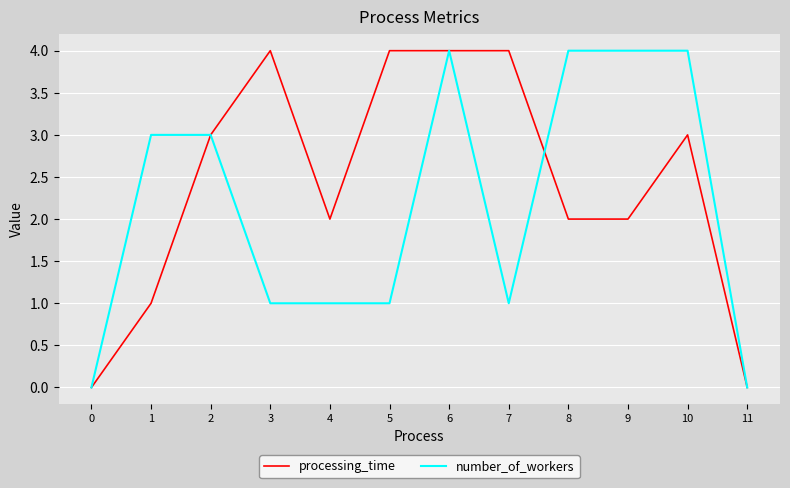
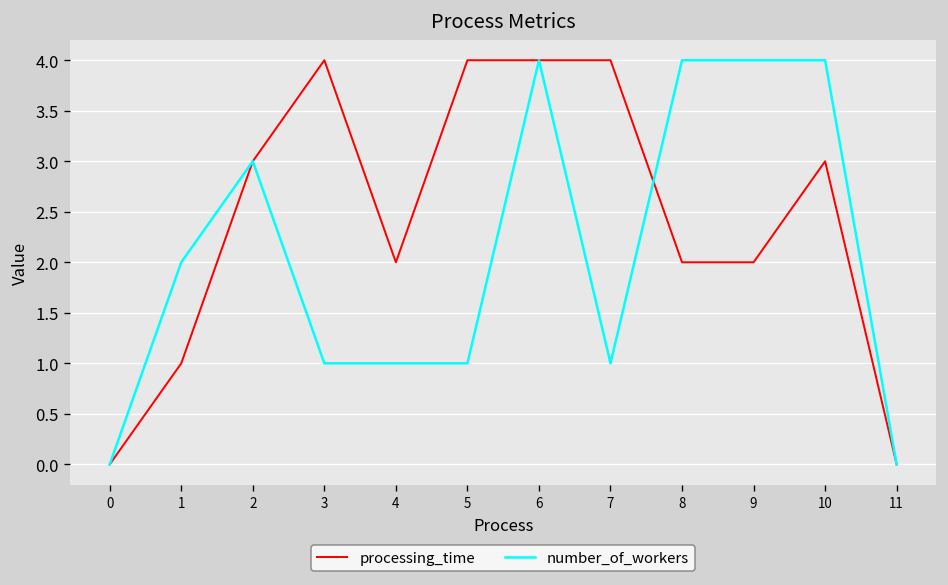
number_of_workers, 1: 3 -> 2
